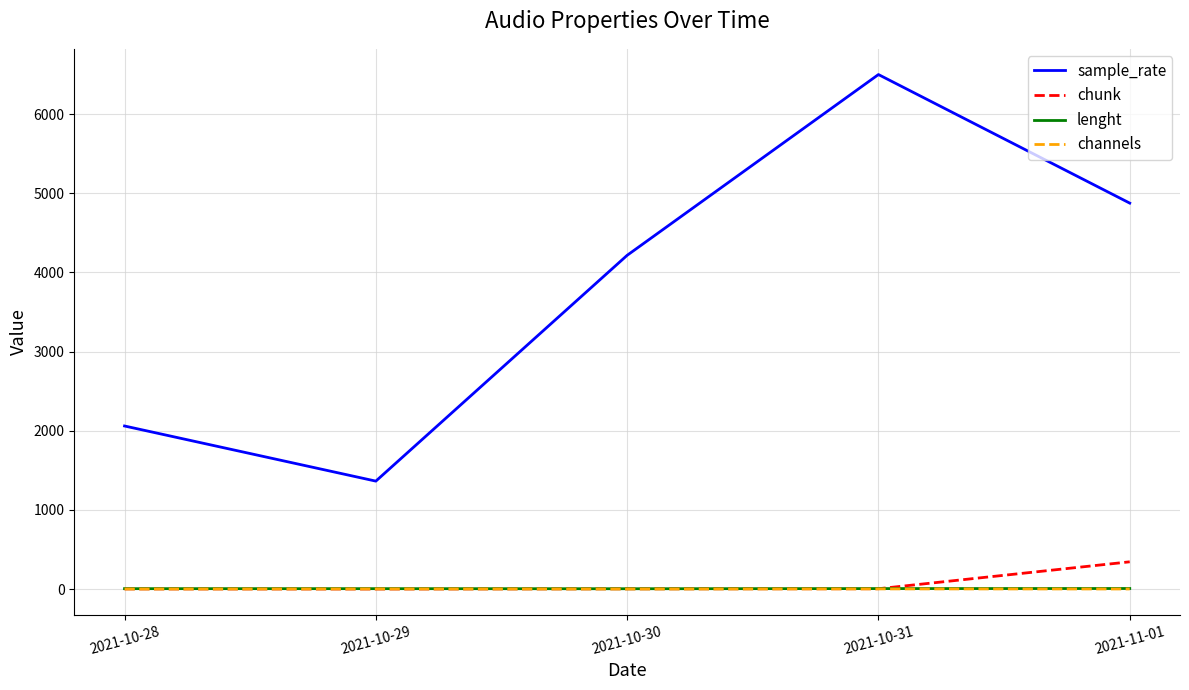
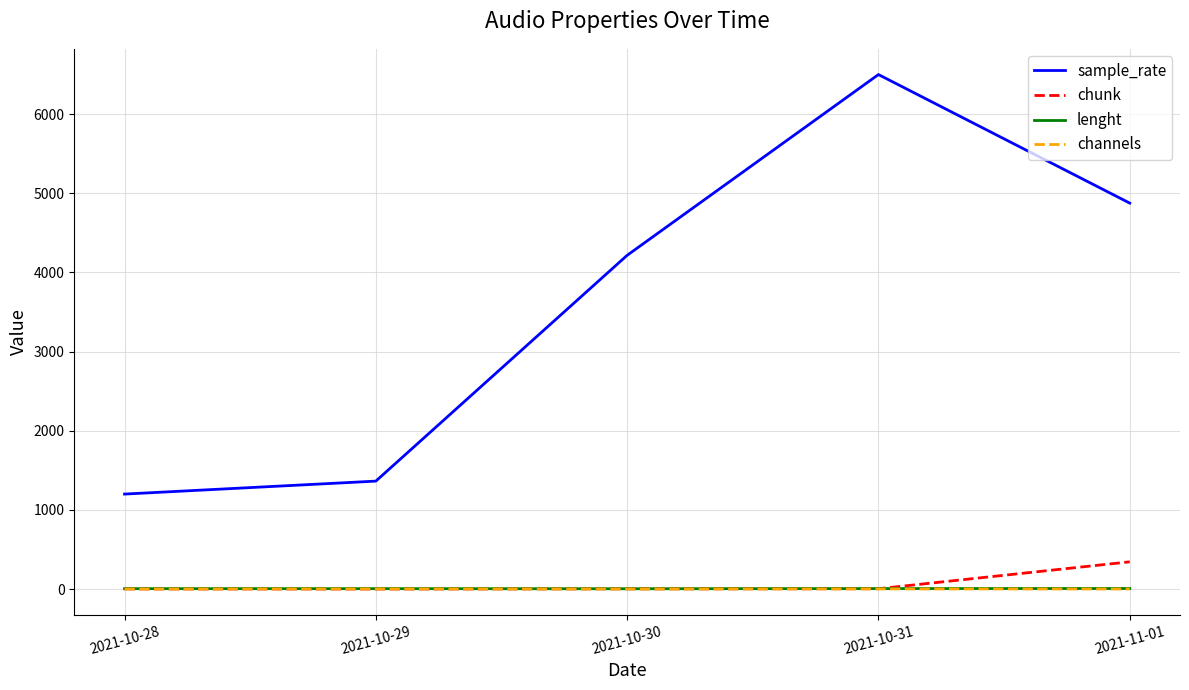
sample_rate, 2021-10-28: 2100 -> 1200
